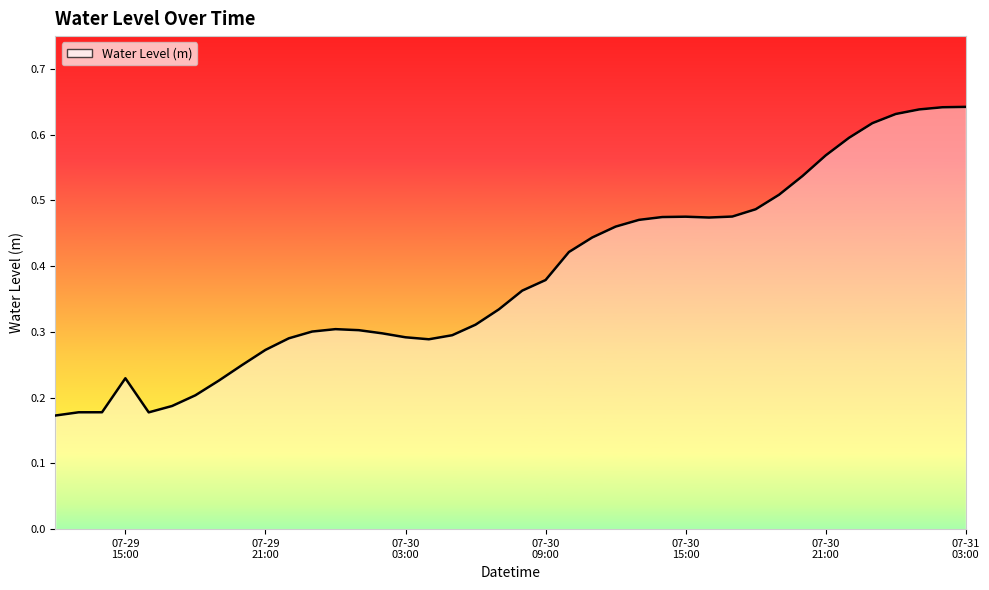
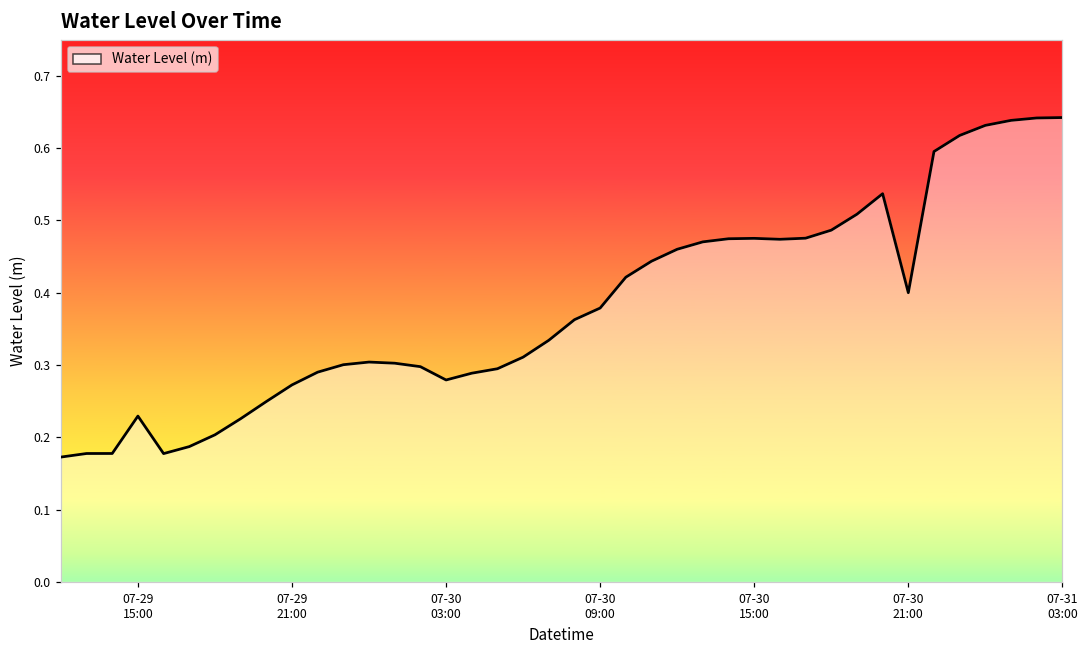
07-30 03:00: 0.29 -> 0.28
07-30 21:00: 0.57 -> 0.40
